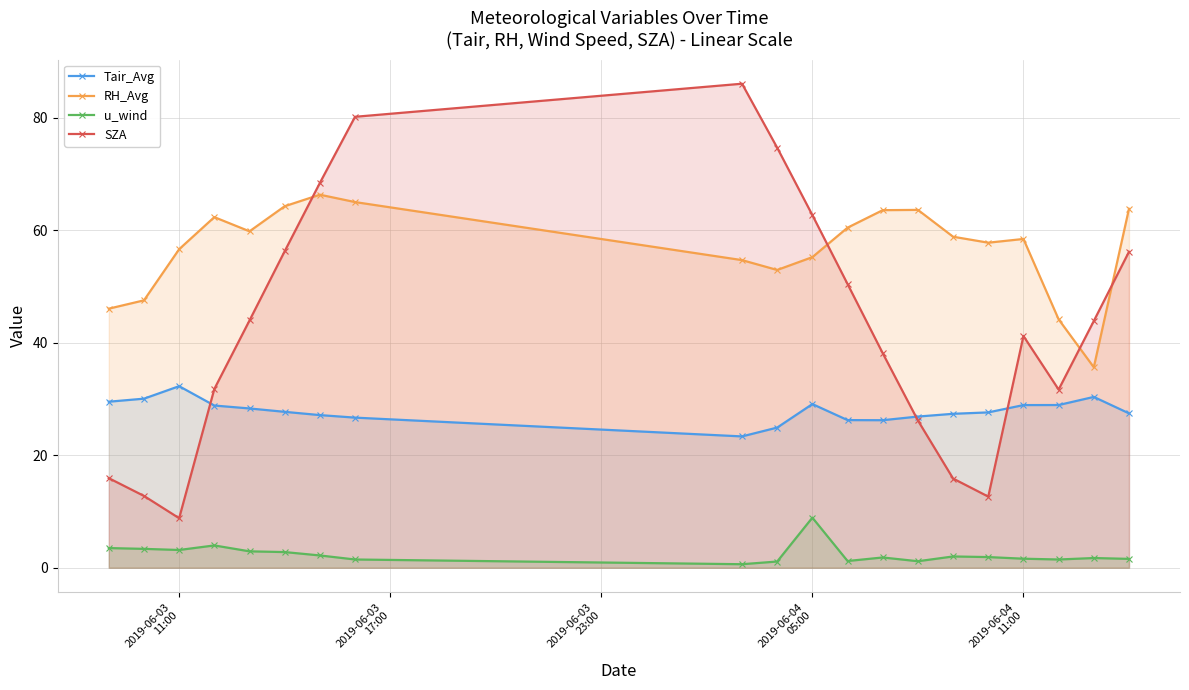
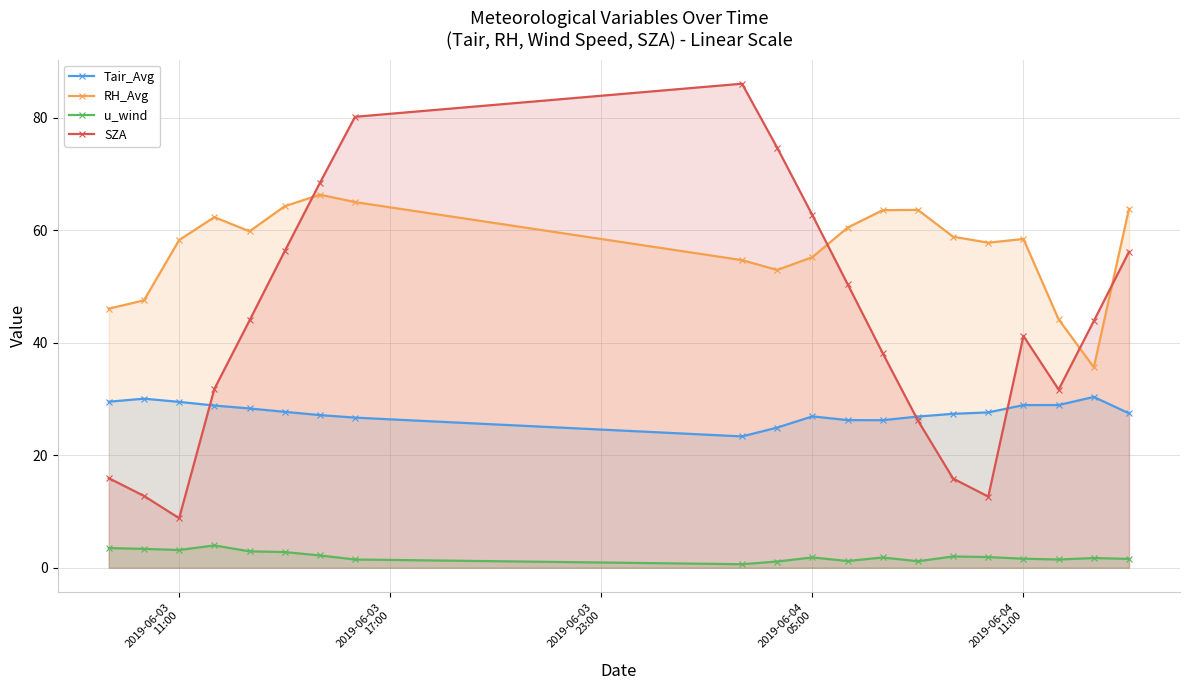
Tair_Avg, 2019-06-03 11:00: 32 -> 29
RH_Avg, 2019-06-03 11:00: 57 -> 58
Tair_Avg, 2019-06-04 05:00: 29 -> 27
u_wind, 2019-06-04 05:00: 9 -> 2
